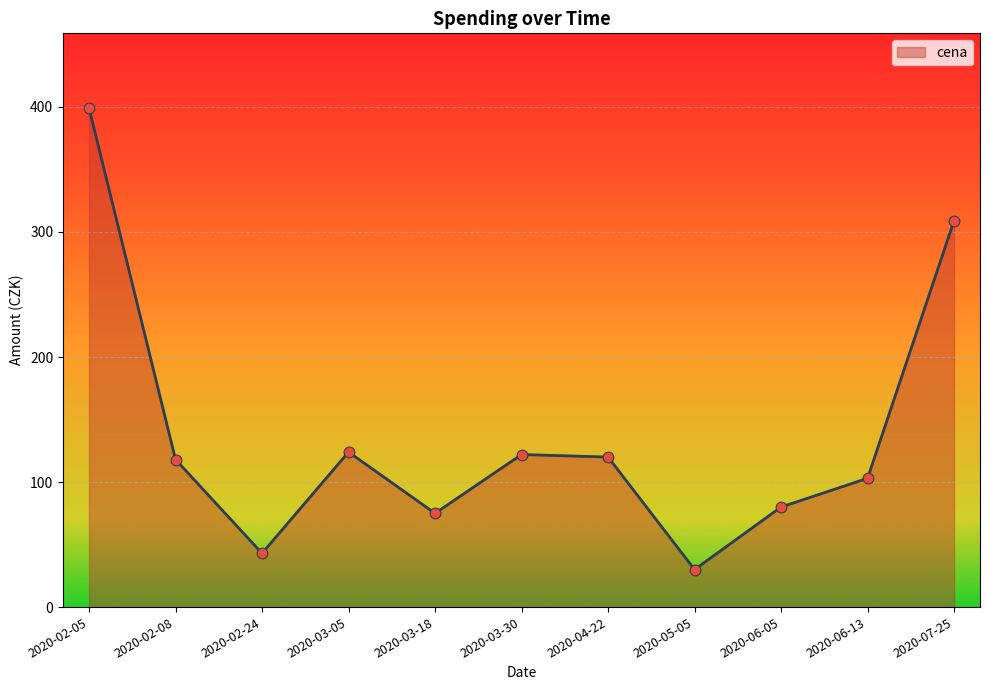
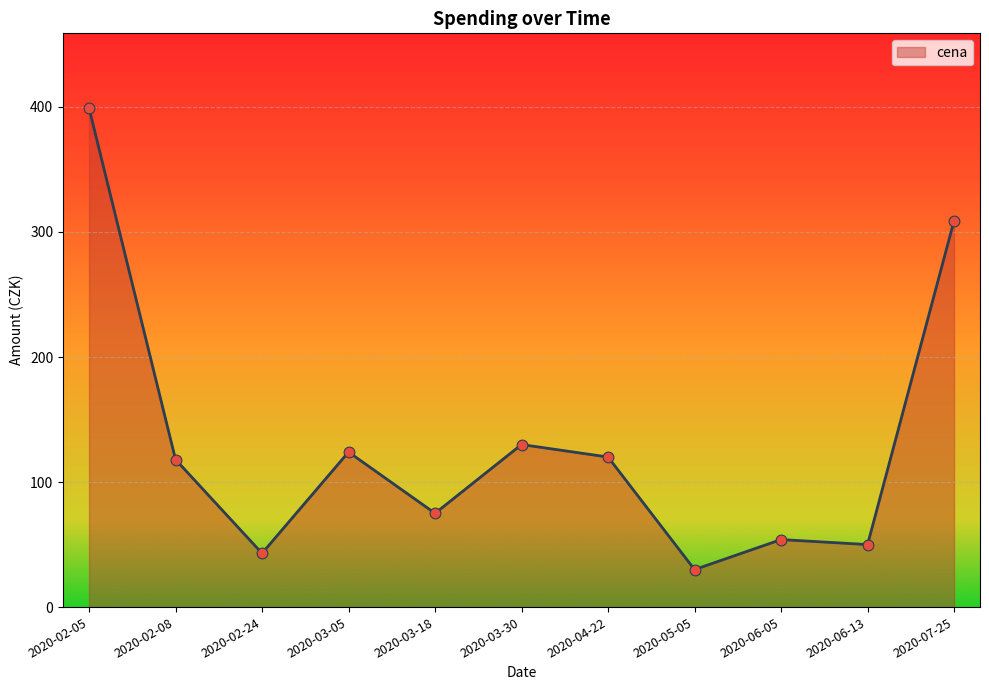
2020-03-30: 122 -> 130
2020-06-05: 80 -> 54
2020-06-13: 103 -> 50
